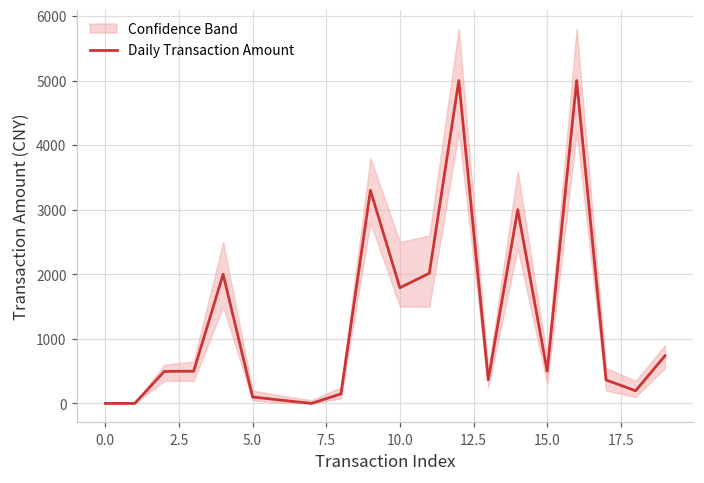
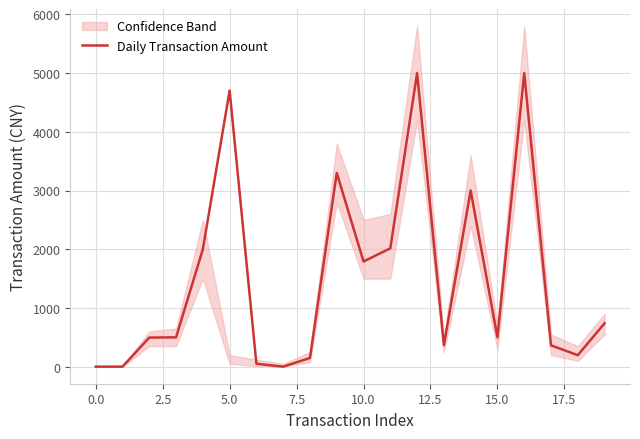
Daily Transaction Amount, 5.0: 100 -> 4700
